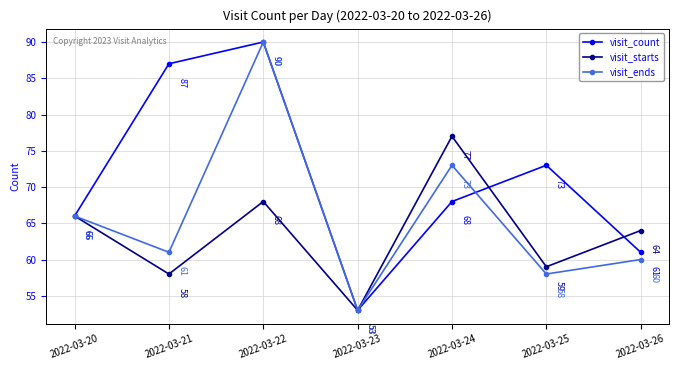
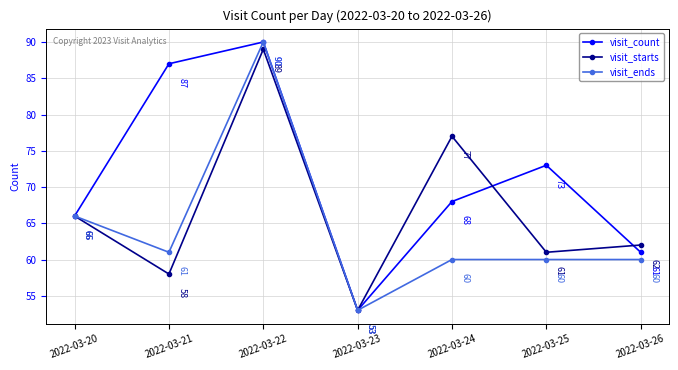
visit_starts, 2022-03-22: 68 -> 89
visit_ends, 2022-03-24: 73 -> 60
visit_starts, 2022-03-25: 59 -> 61
visit_ends, 2022-03-25: 58 -> 60
visit_starts, 2022-03-26: 64 -> 62
